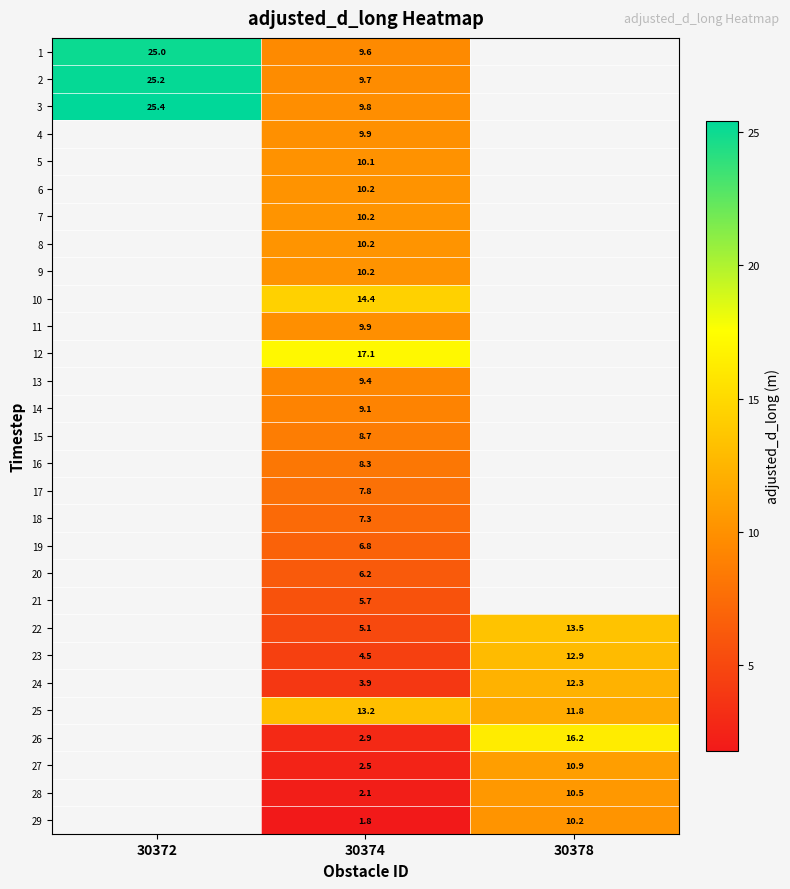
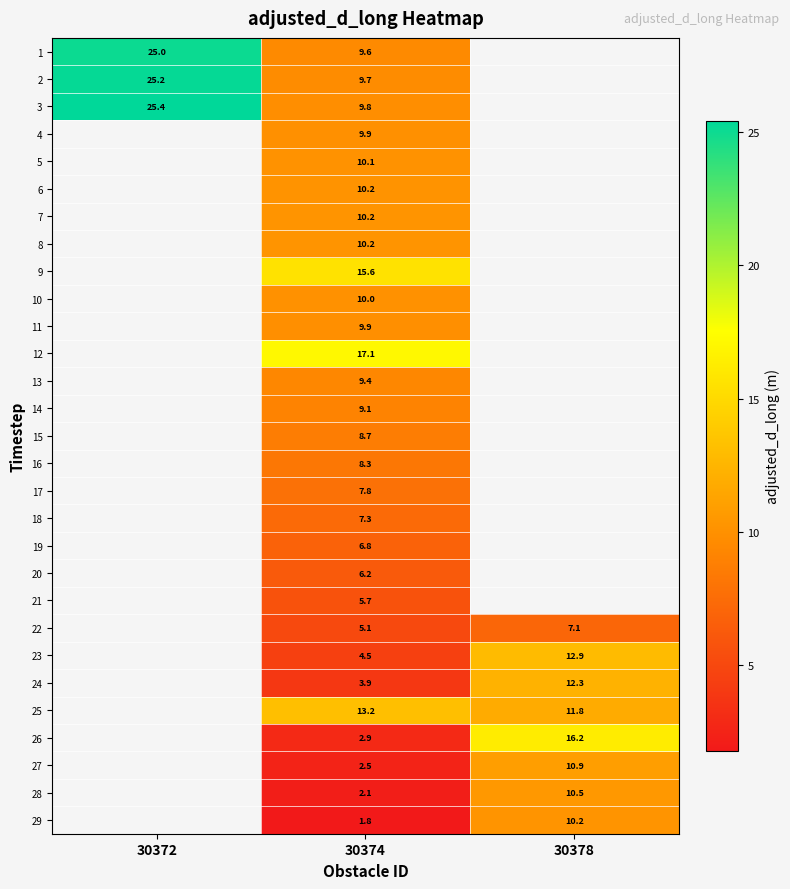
9, 30374: 10.2 -> 15.6
10, 30374: 14.4 -> 10.0
22, 30378: 13.5 -> 7.1
